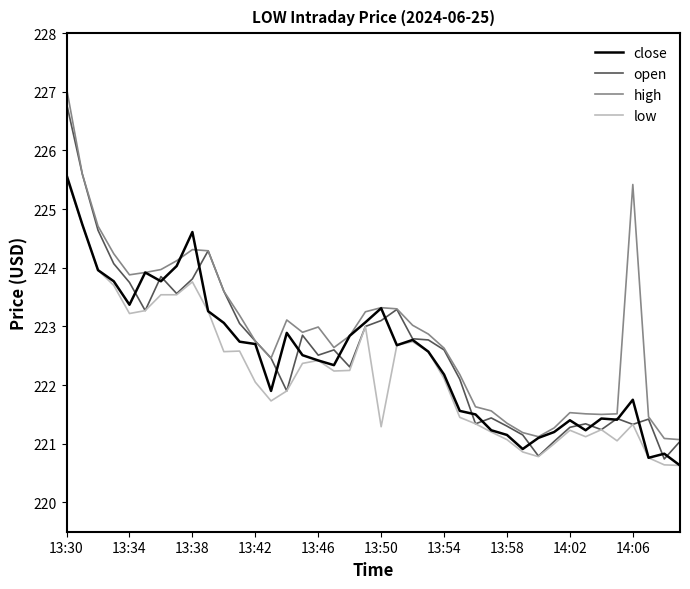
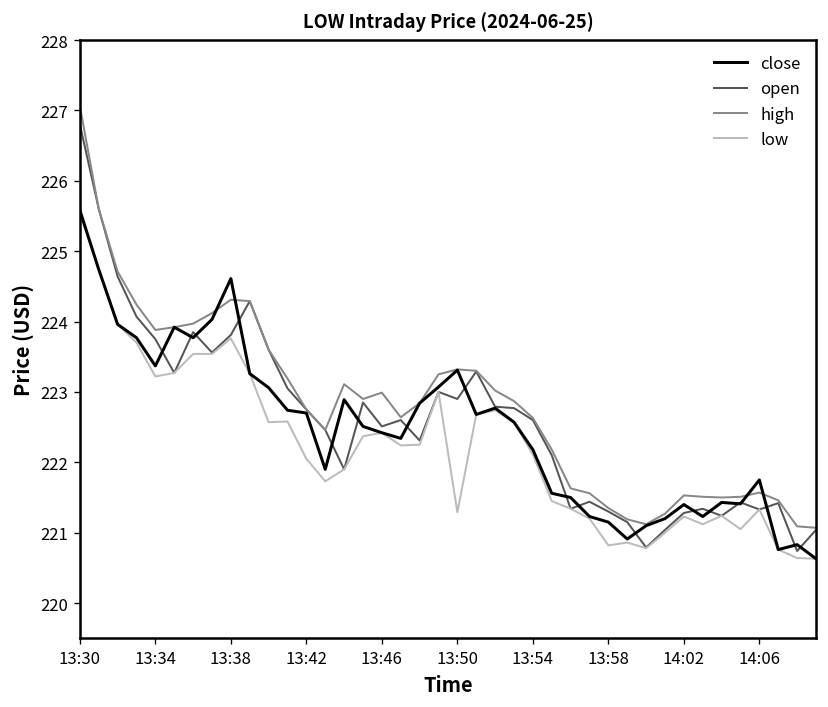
open, 13:50: 223.1 -> 222.9
low, 13:58: 221.1 -> 220.8
high, 14:06: 225.4 -> 221.6
